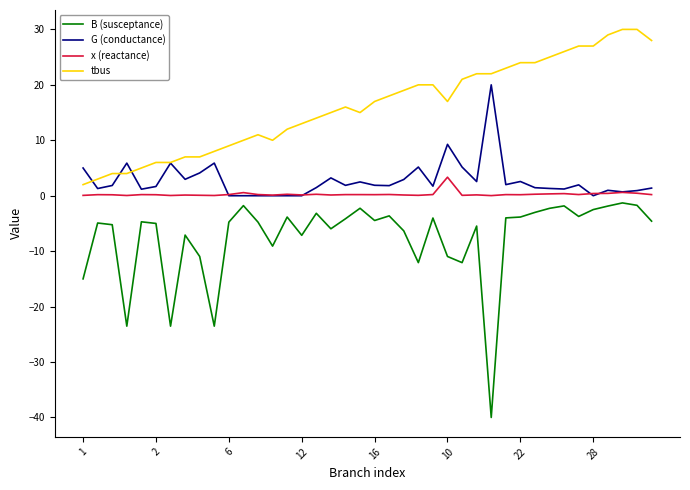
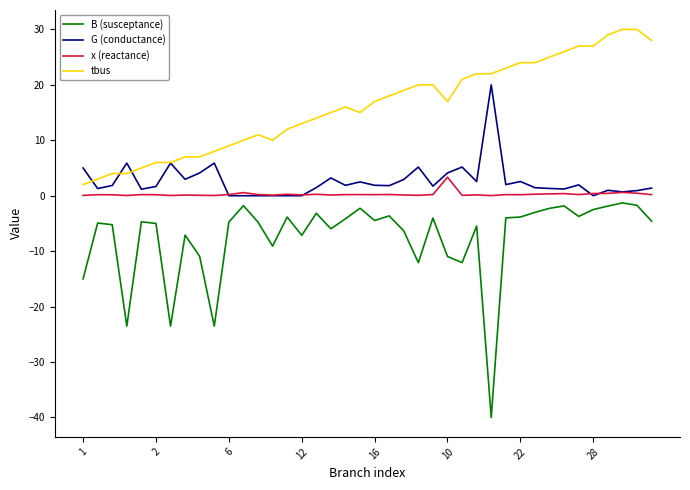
G (conductance), 10: 9 -> 4
